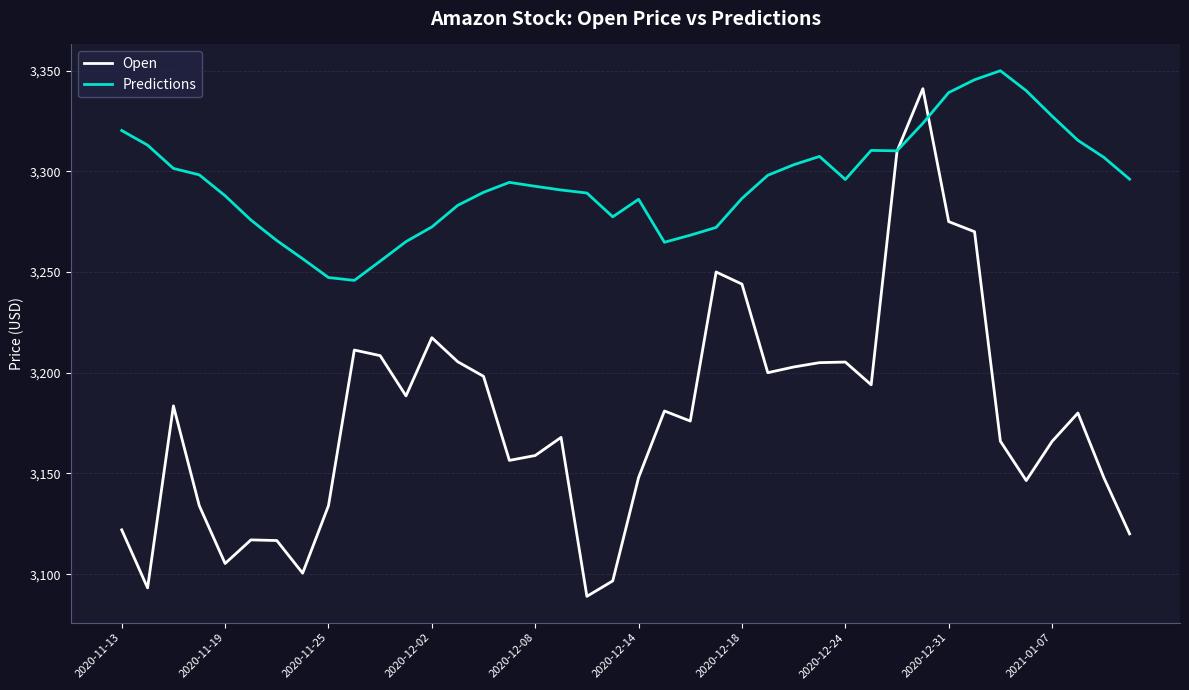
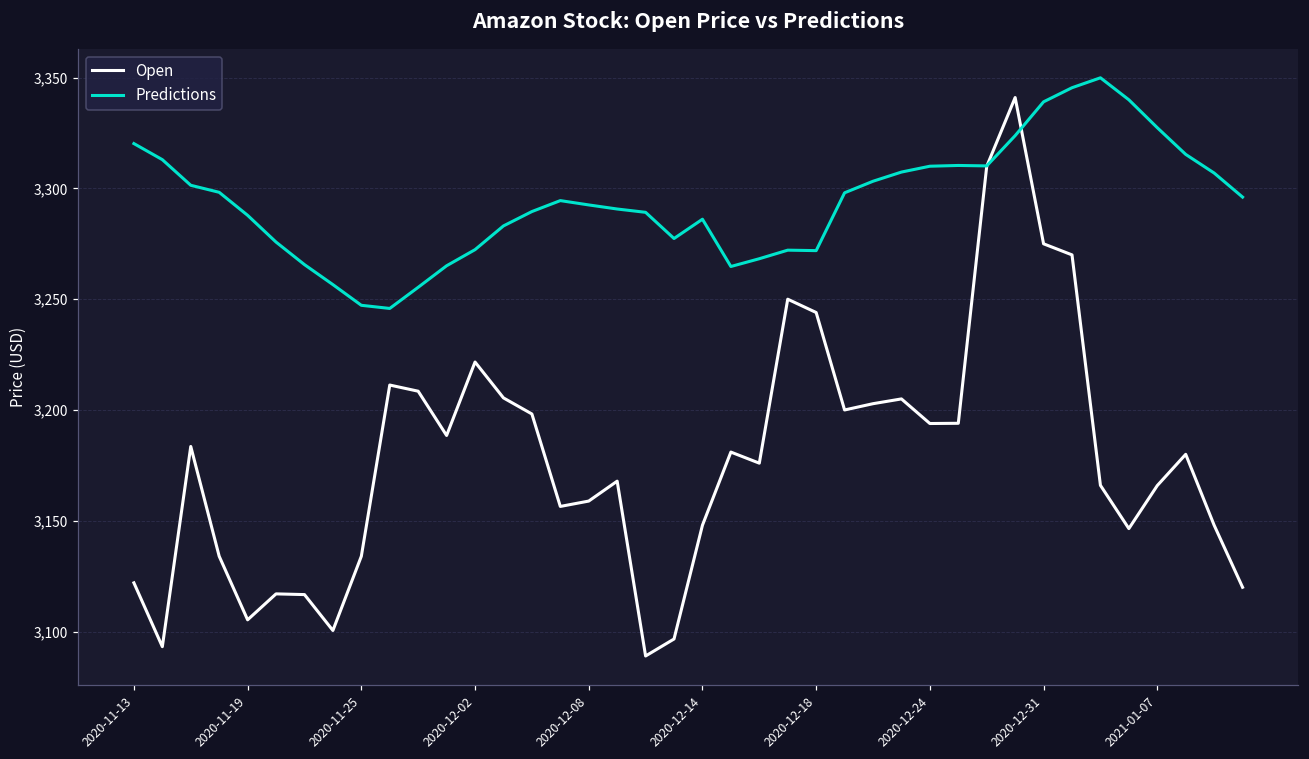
Open, 2020-12-02: 3,217 -> 3,222
Predictions, 2020-12-18: 3,287 -> 3,272
Open, 2020-12-24: 3,205 -> 3,194
Predictions, 2020-12-24: 3,296 -> 3,310
